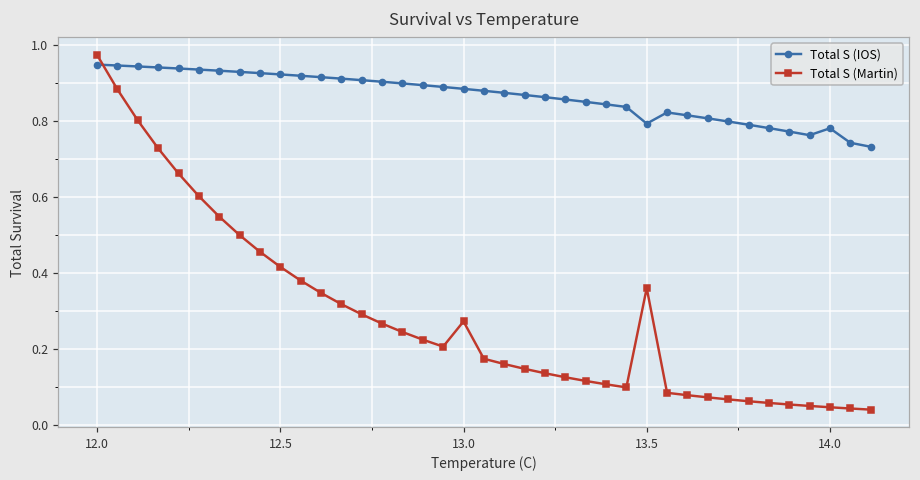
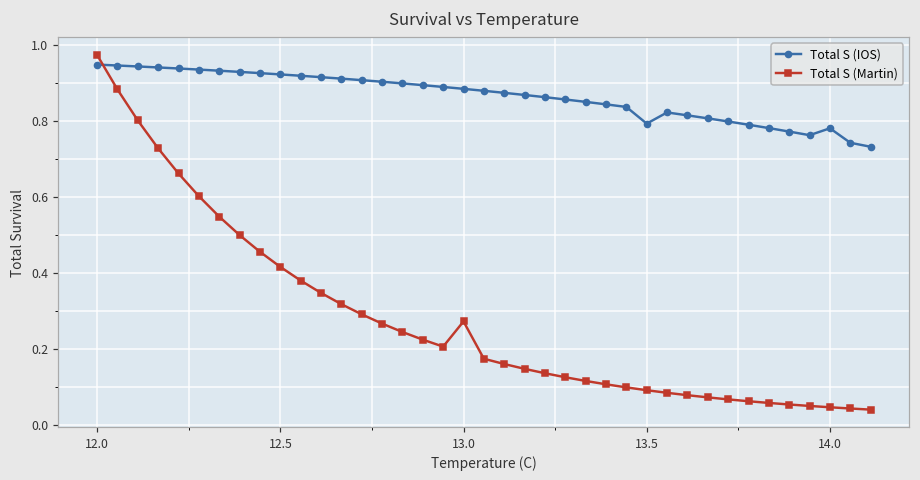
Total S (Martin), 13.5: 0.36 -> 0.09
